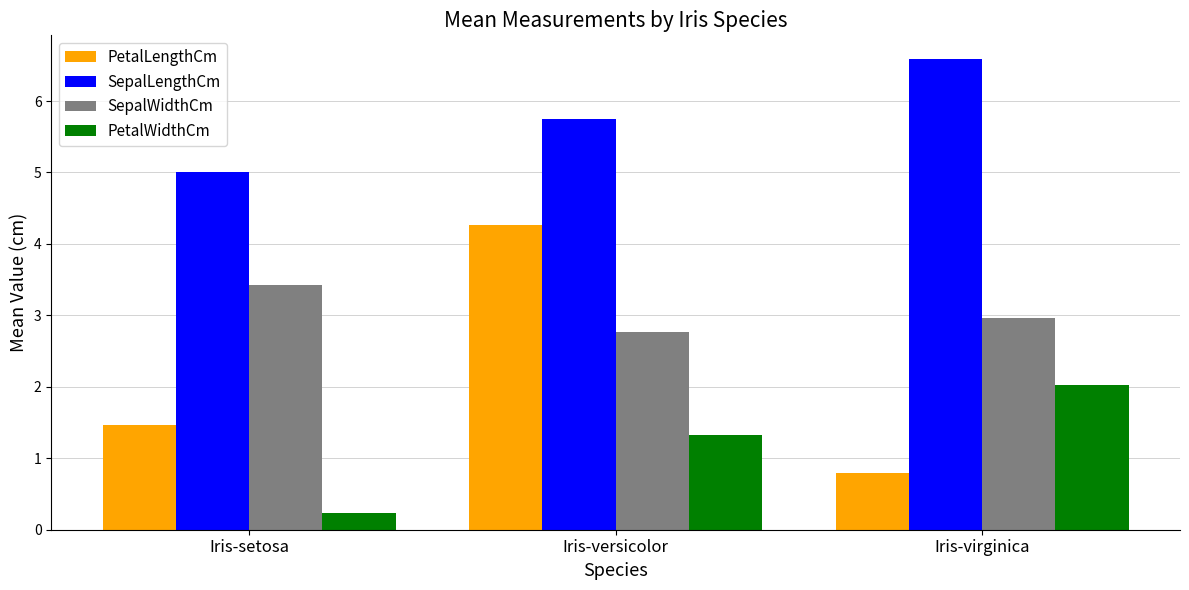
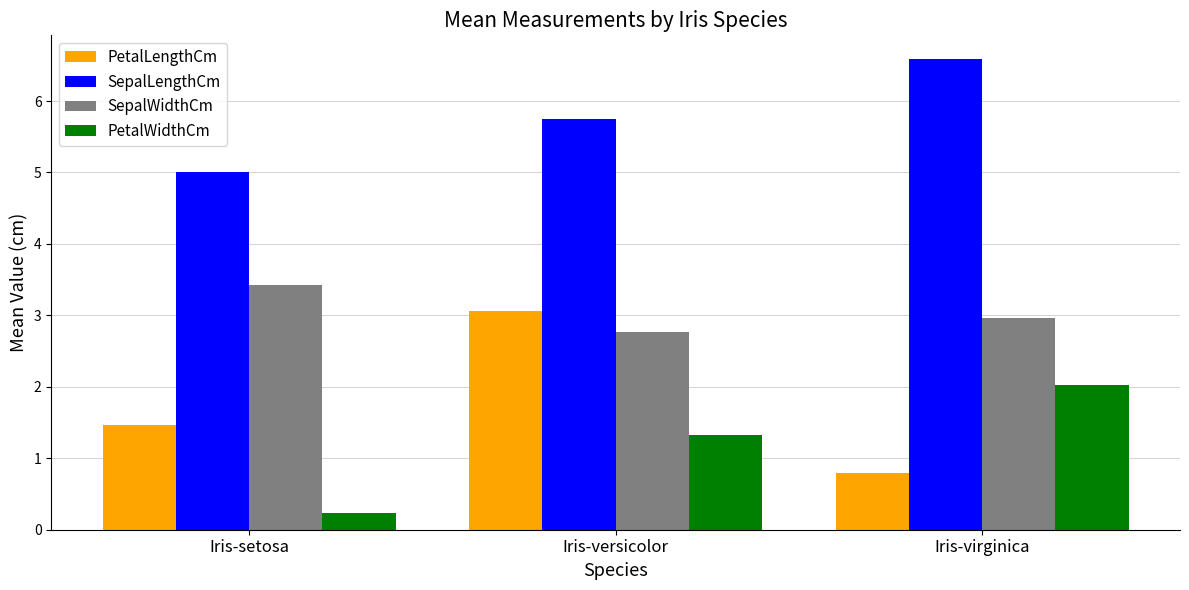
PetalLengthCm, Iris-versicolor: 4.3 -> 3.1
